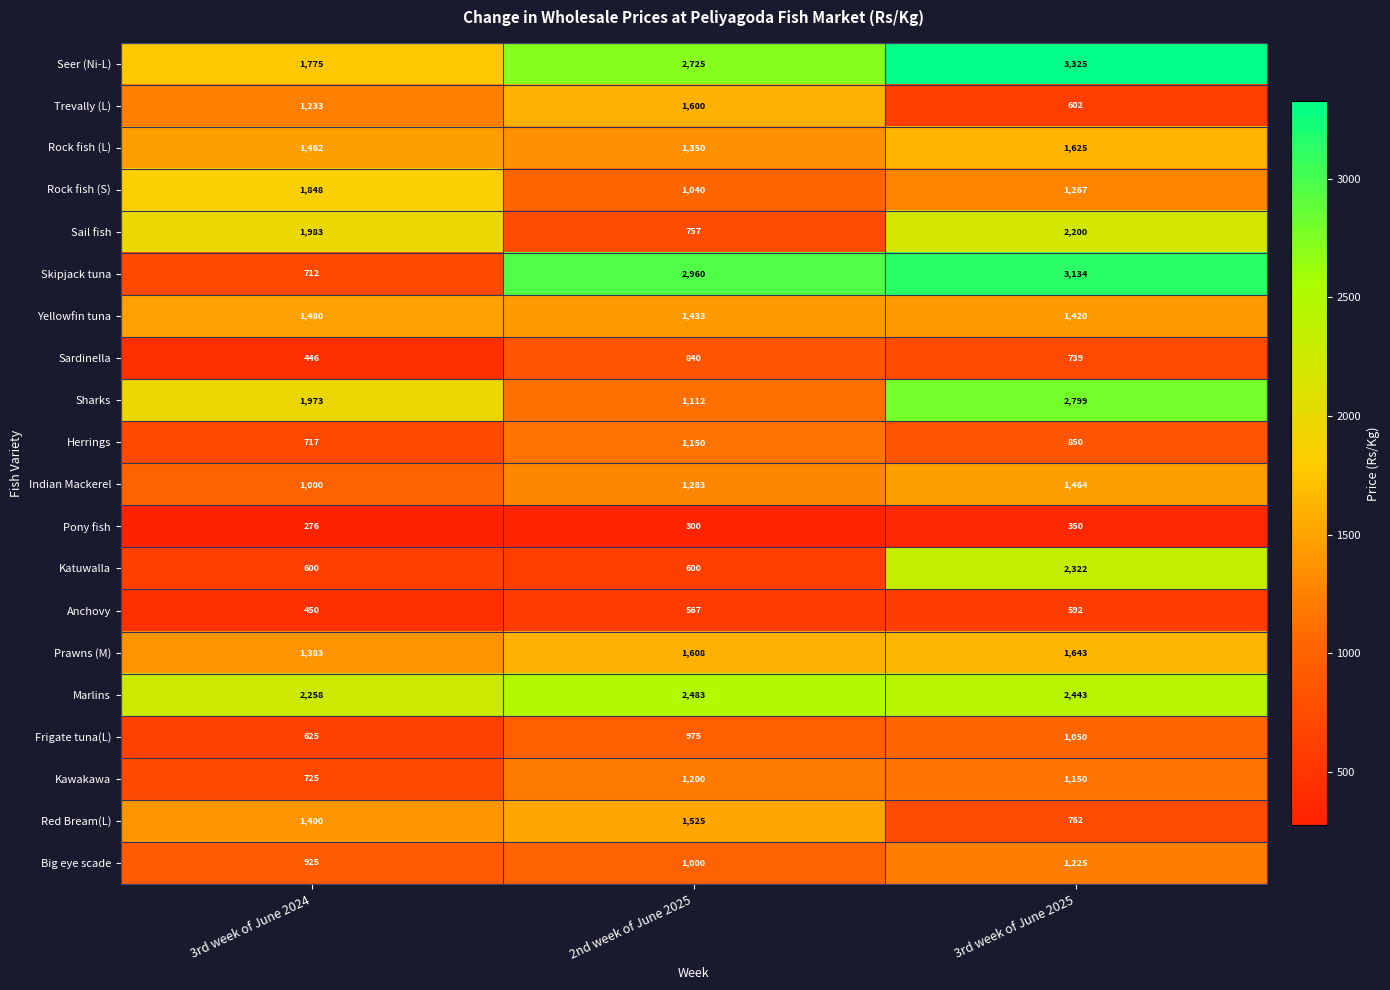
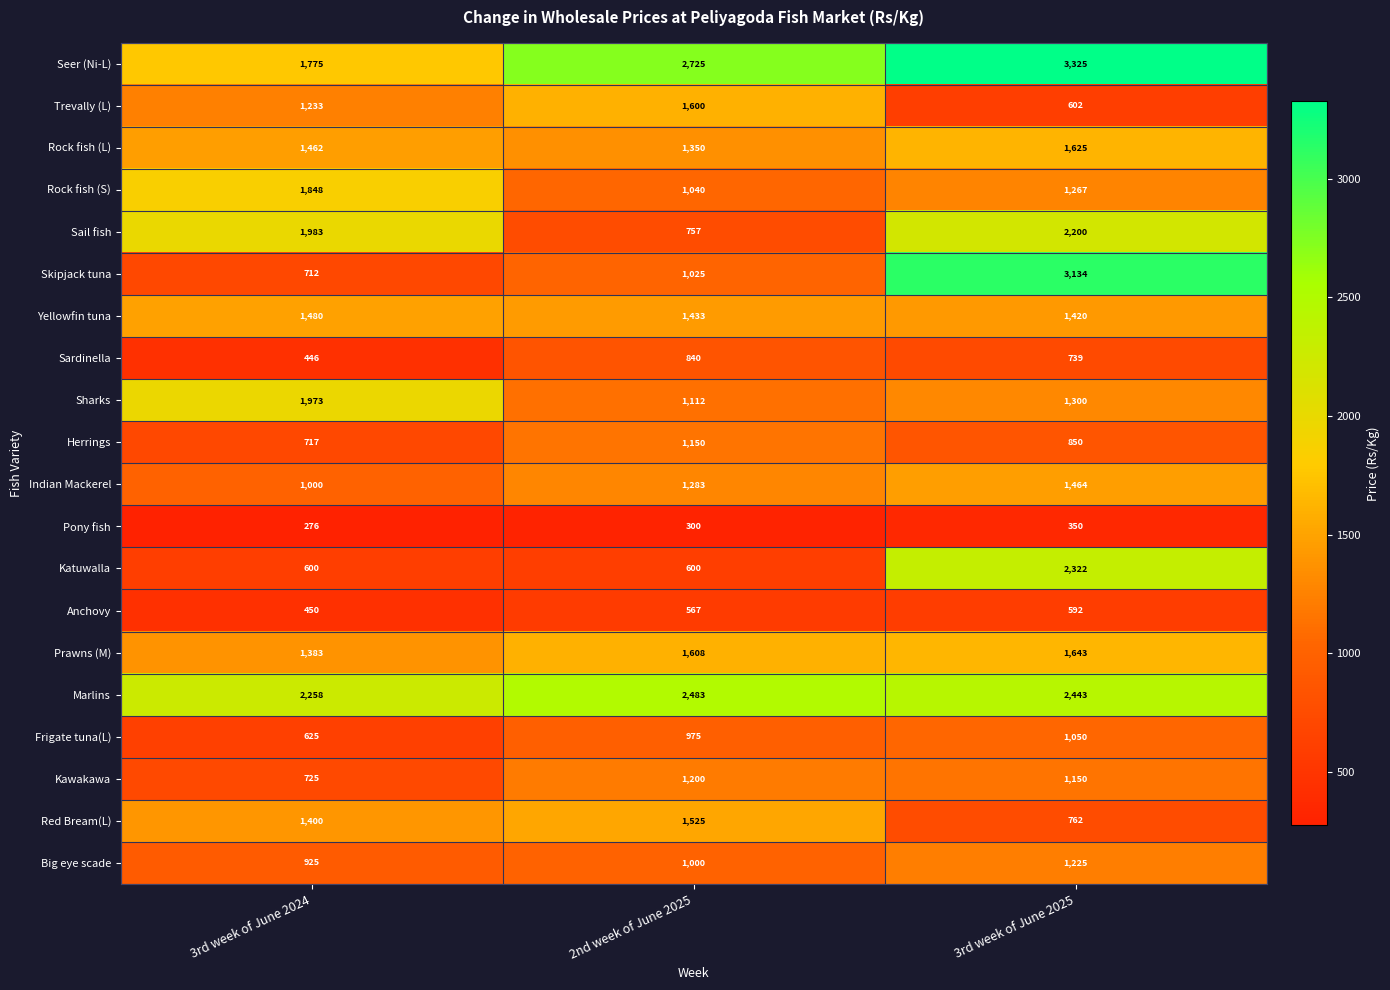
Skipjack tuna, 2nd week of June 2025: 2,960 -> 1,025
Sharks, 3rd week of June 2025: 2,799 -> 1,300
